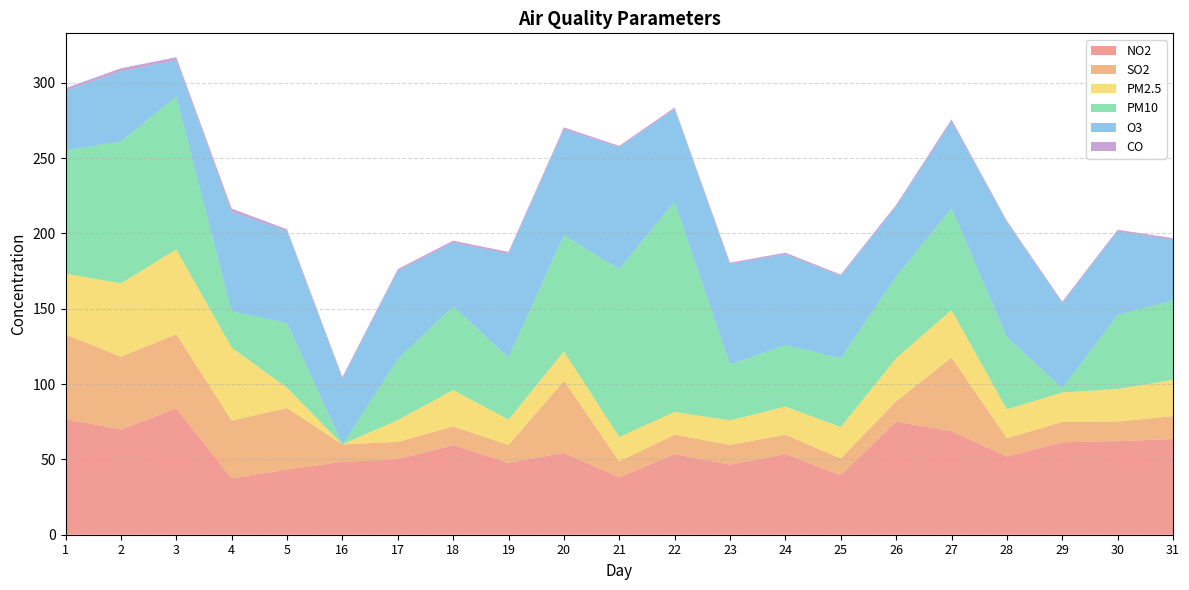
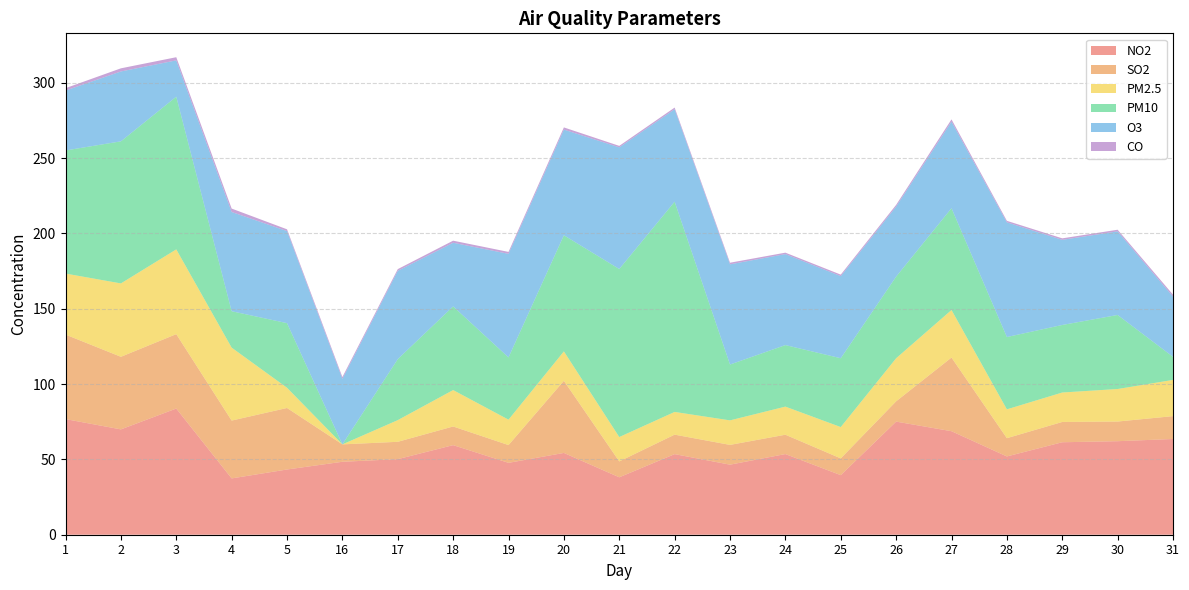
PM10, 29: 3 -> 45
PM10, 31: 53 -> 15
